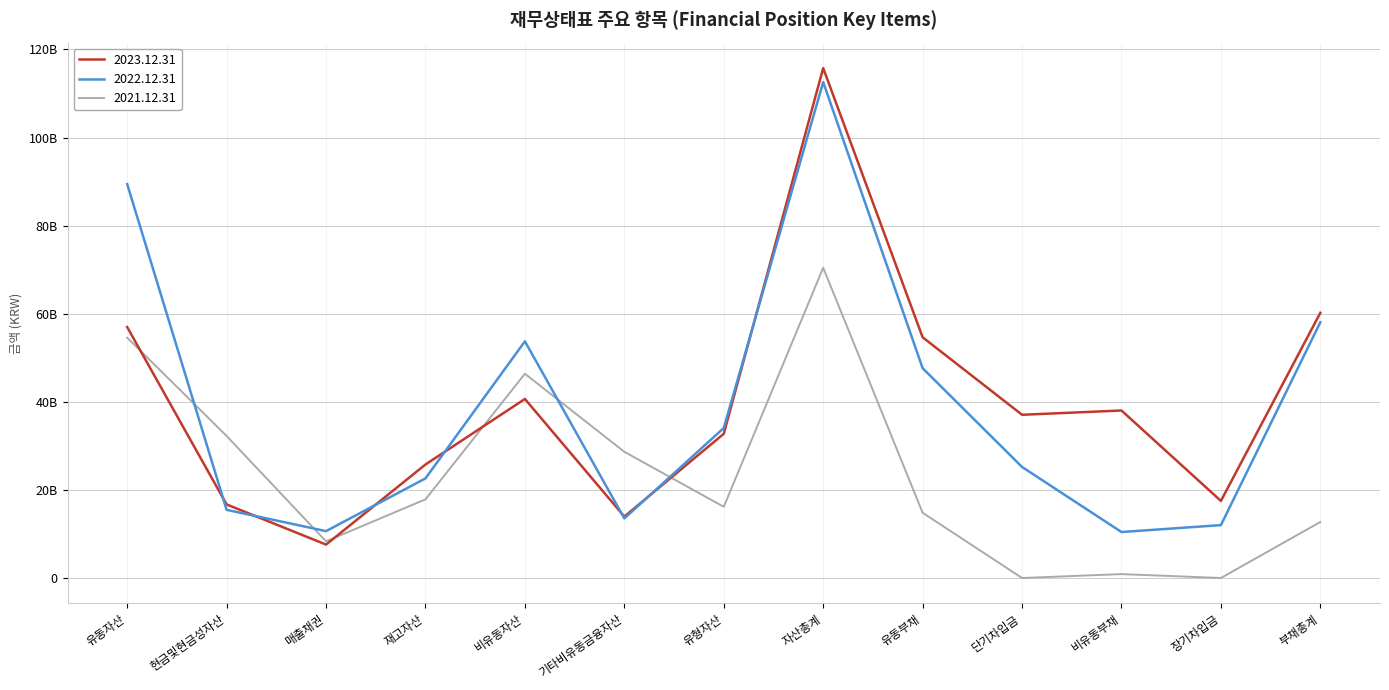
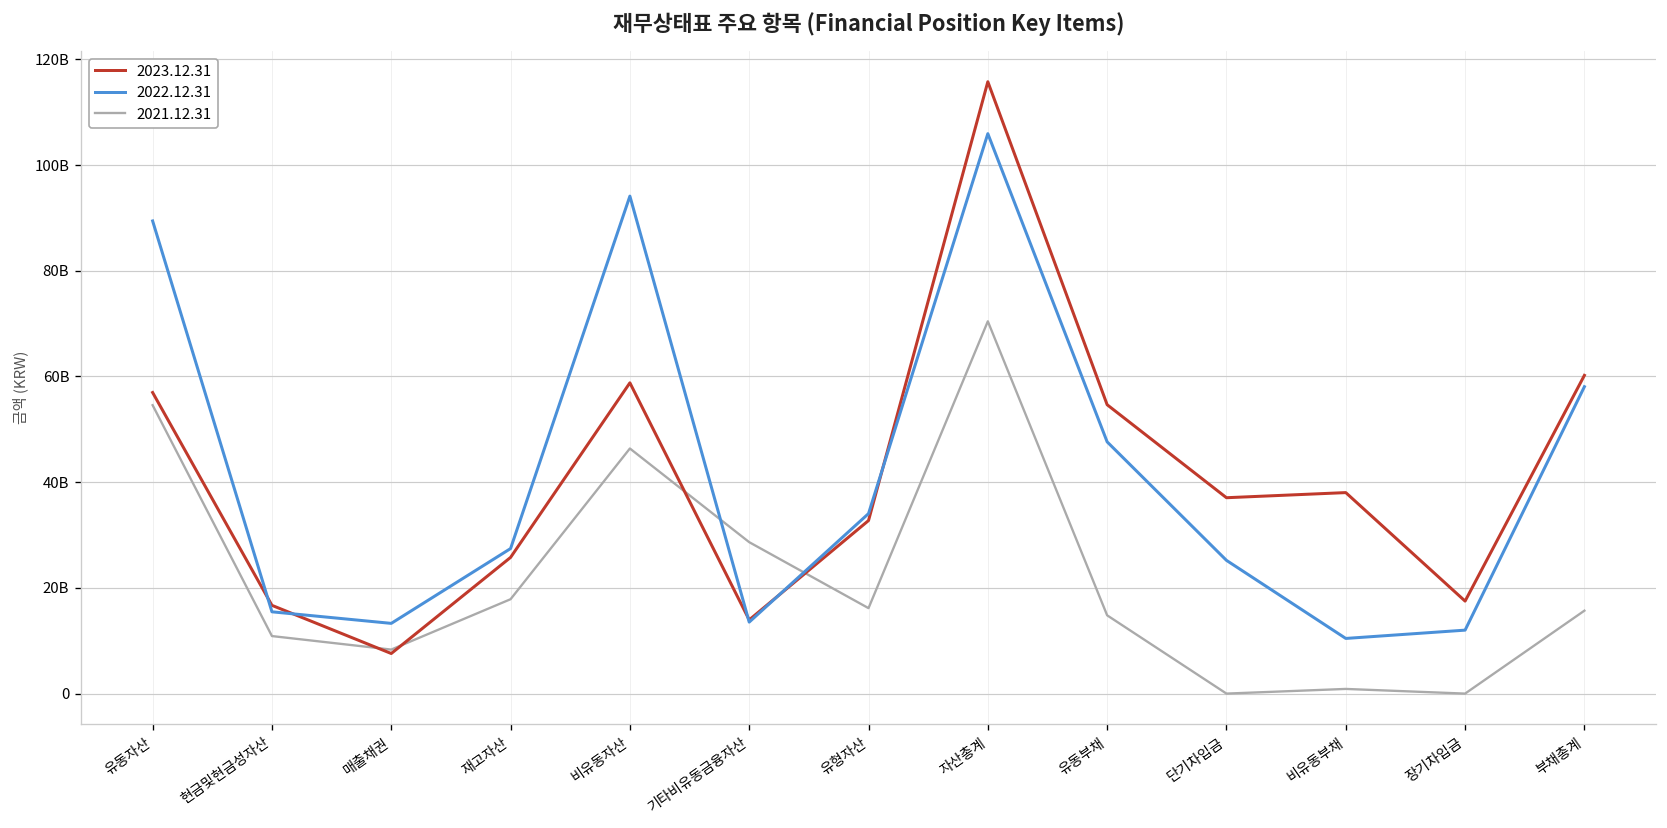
2021.12.31, 현금및현금성자산: 32000000000 -> 11000000000
2022.12.31, 매출채권: 11000000000 -> 13000000000
2022.12.31, 재고자산: 23000000000 -> 27000000000
2023.12.31, 비유동자산: 41000000000 -> 59000000000
2022.12.31, 비유동자산: 54000000000 -> 94000000000
2022.12.31, 자산총계: 113000000000 -> 106000000000
2021.12.31, 부채총계: 13000000000 -> 16000000000
